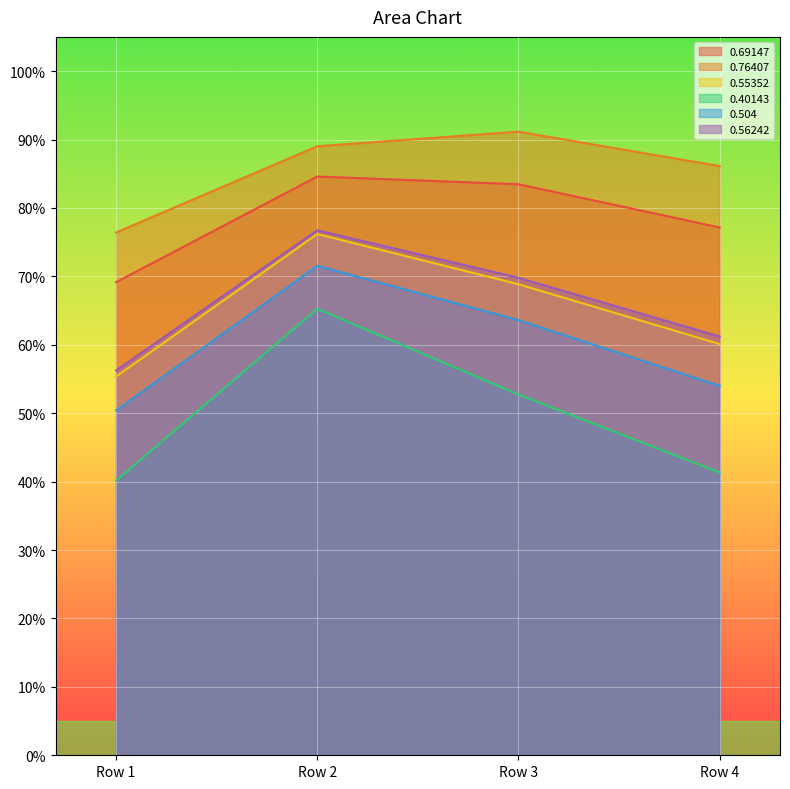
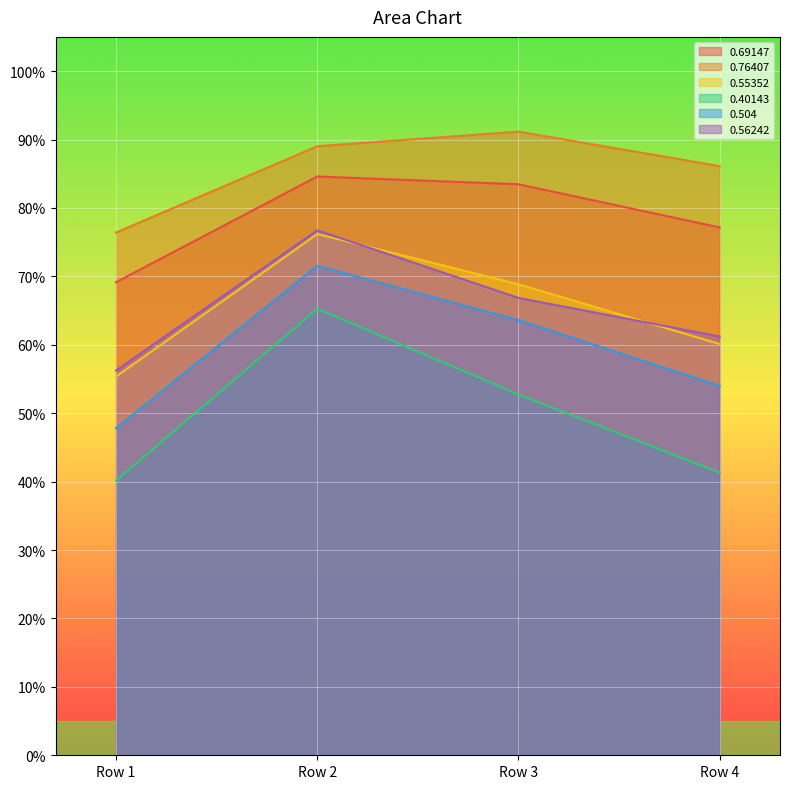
0.504, Row 1: 50% -> 48%
0.56242, Row 3: 70% -> 67%
